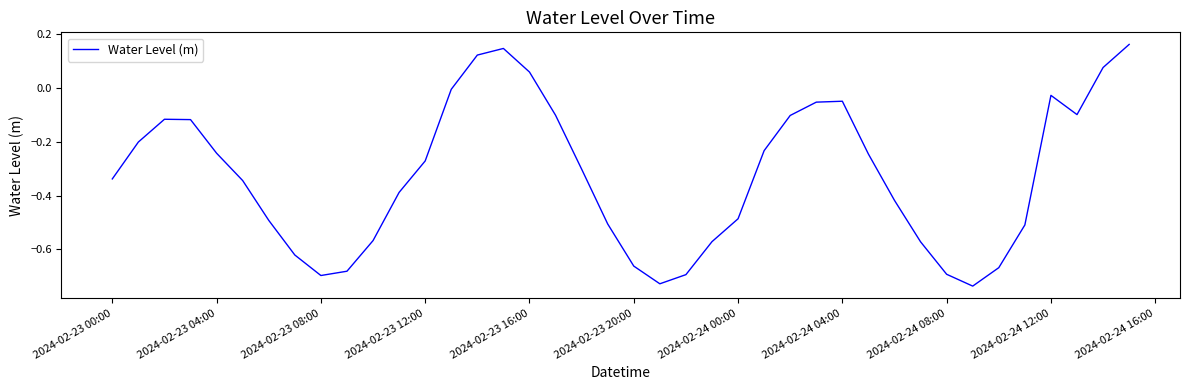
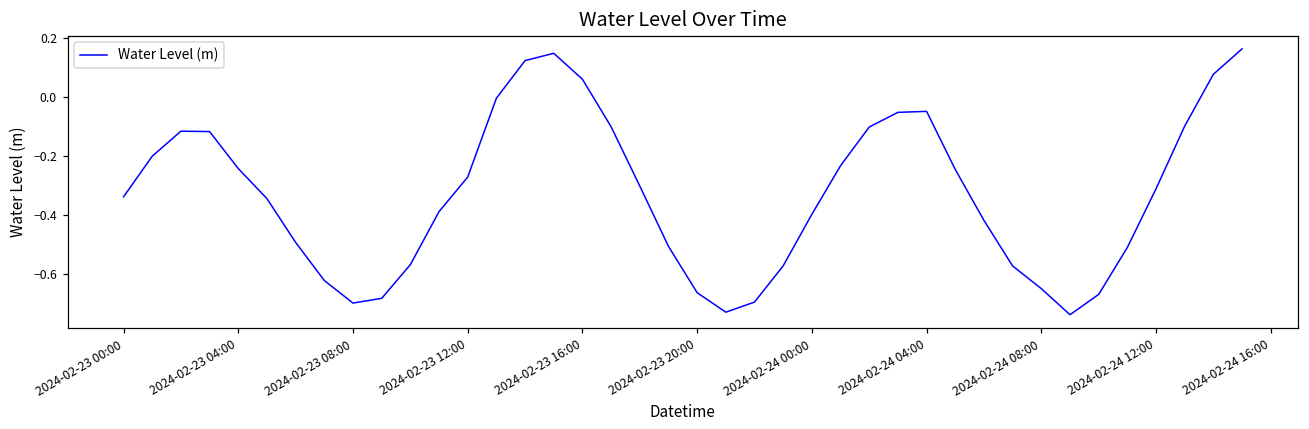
2024-02-24 00:00: -0.49 -> -0.40
2024-02-24 08:00: -0.69 -> -0.65
2024-02-24 12:00: -0.03 -> -0.31
